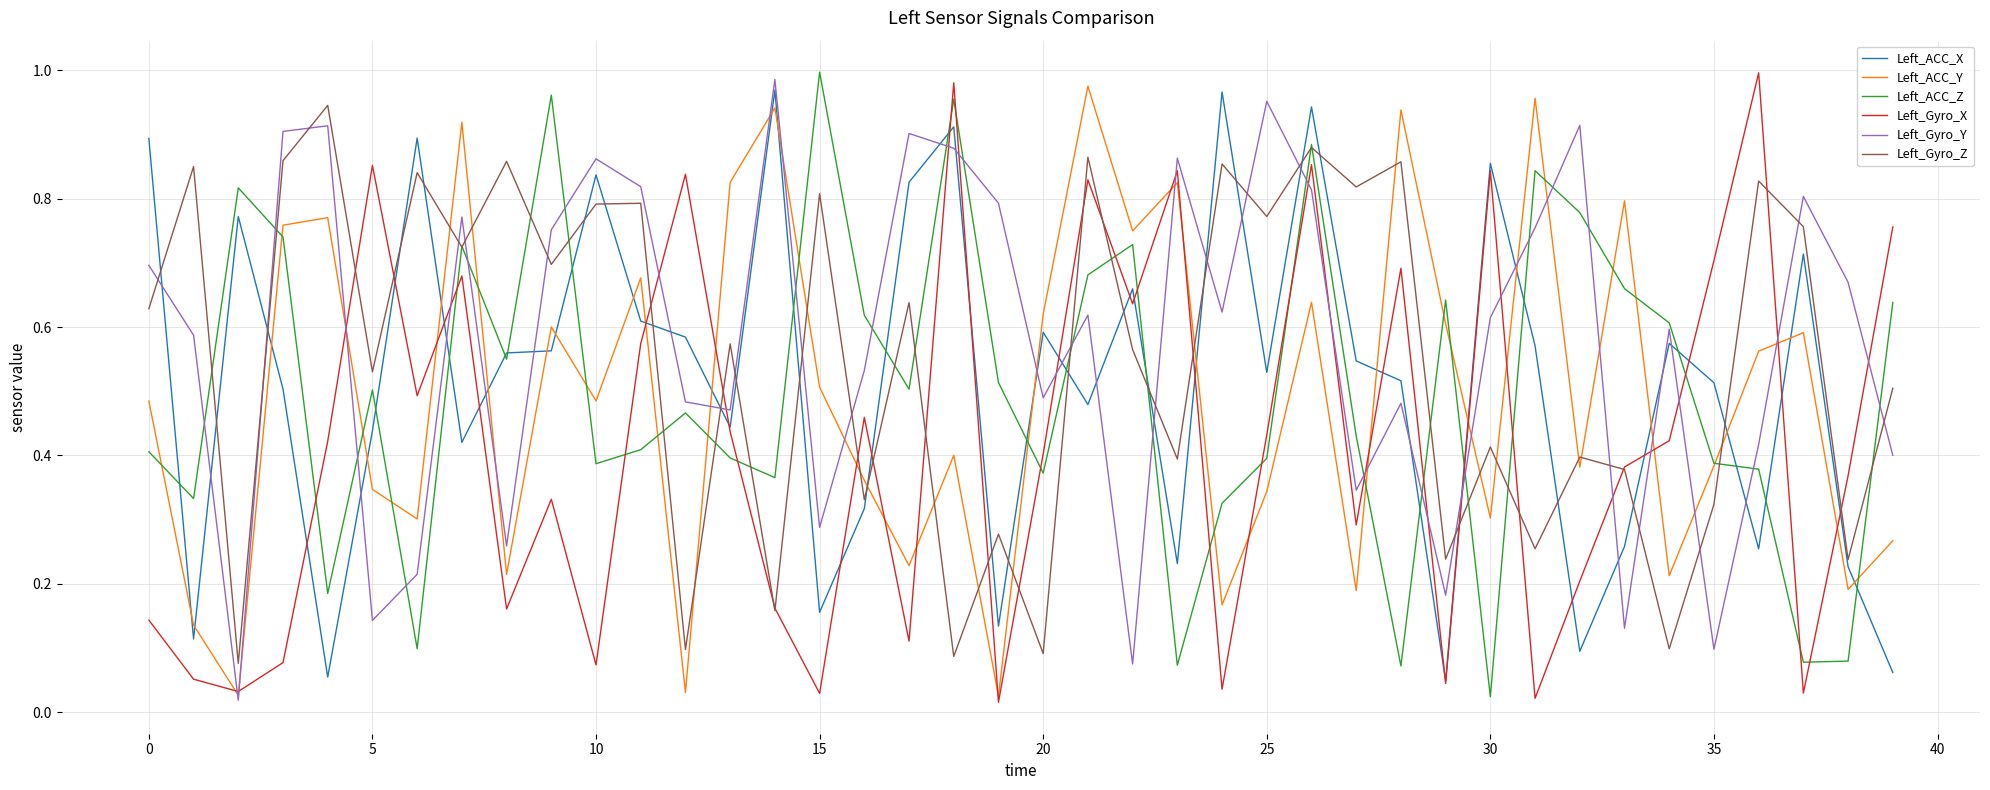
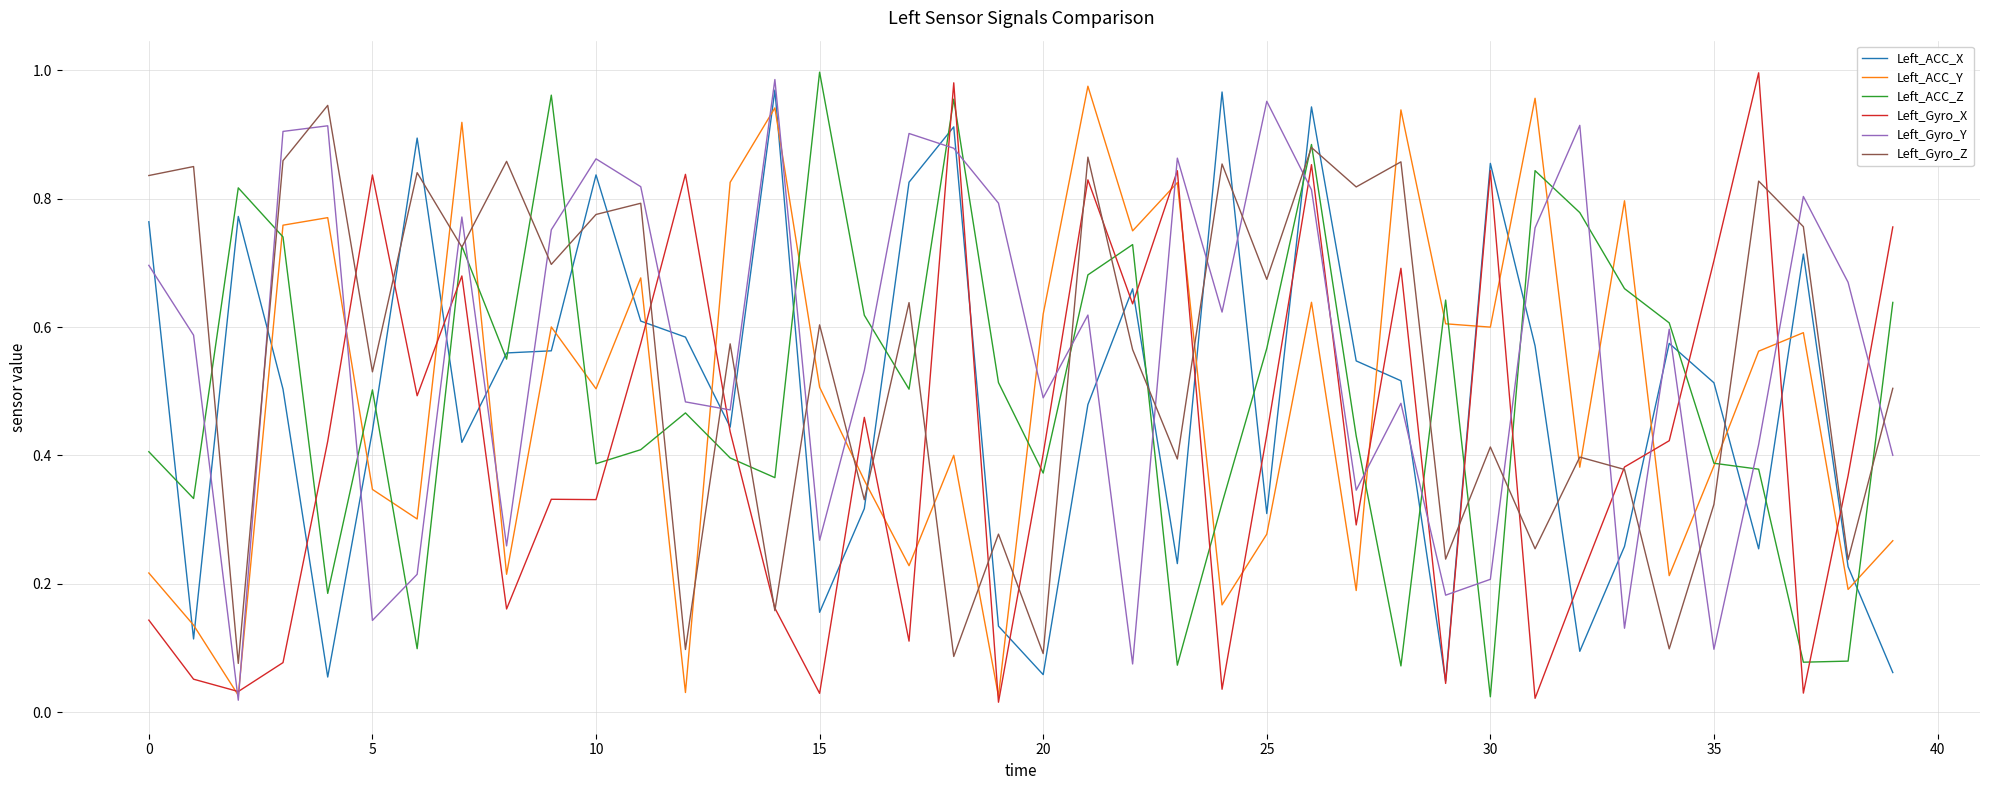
Left_ACC_X, 0: 0.89 -> 0.76
Left_ACC_Y, 0: 0.48 -> 0.22
Left_Gyro_Z, 0: 0.63 -> 0.84
Left_Gyro_X, 5: 0.85 -> 0.84
Left_ACC_Y, 10: 0.48 -> 0.50
Left_Gyro_X, 10: 0.07 -> 0.33
Left_Gyro_Z, 10: 0.79 -> 0.78
Left_Gyro_Y, 15: 0.29 -> 0.27
Left_Gyro_Z, 15: 0.81 -> 0.60
Left_ACC_X, 20: 0.59 -> 0.06
Left_ACC_X, 25: 0.53 -> 0.31
Left_ACC_Y, 25: 0.34 -> 0.28
Left_ACC_Z, 25: 0.40 -> 0.57
Left_Gyro_Z, 25: 0.77 -> 0.67
Left_ACC_Y, 30: 0.30 -> 0.60
Left_Gyro_Y, 30: 0.61 -> 0.21
